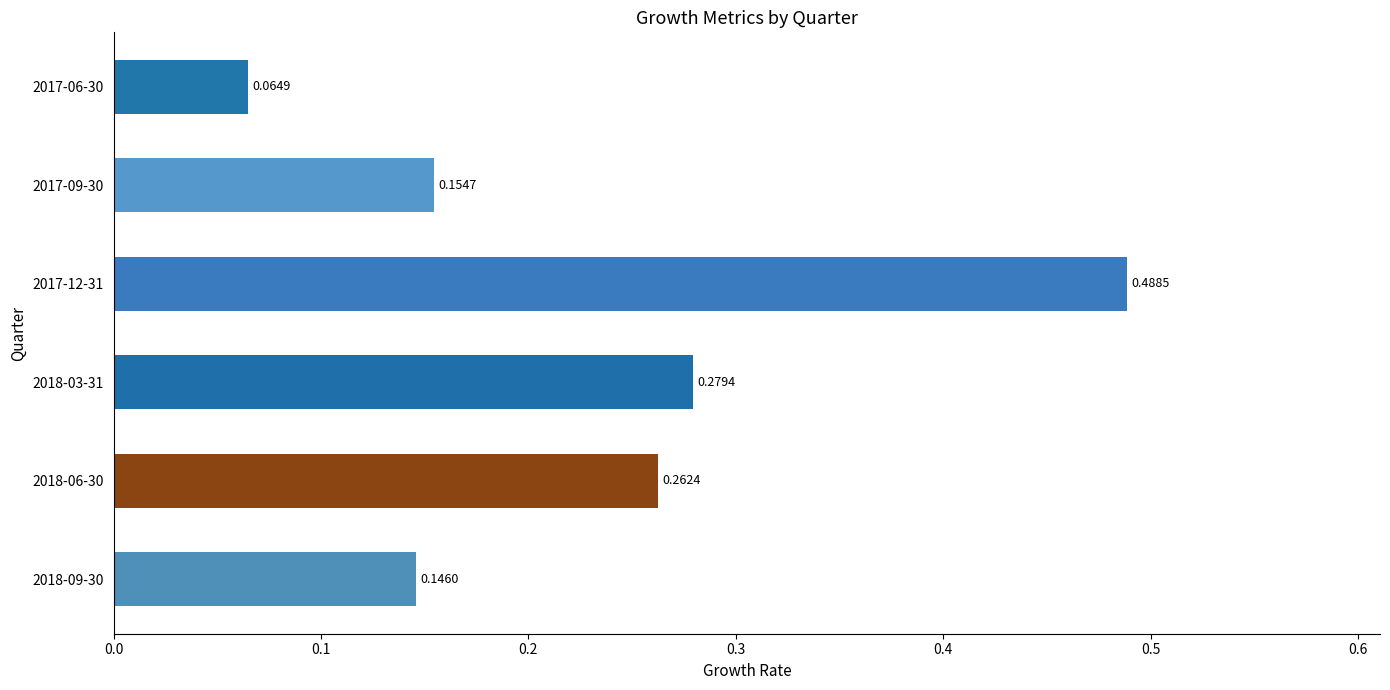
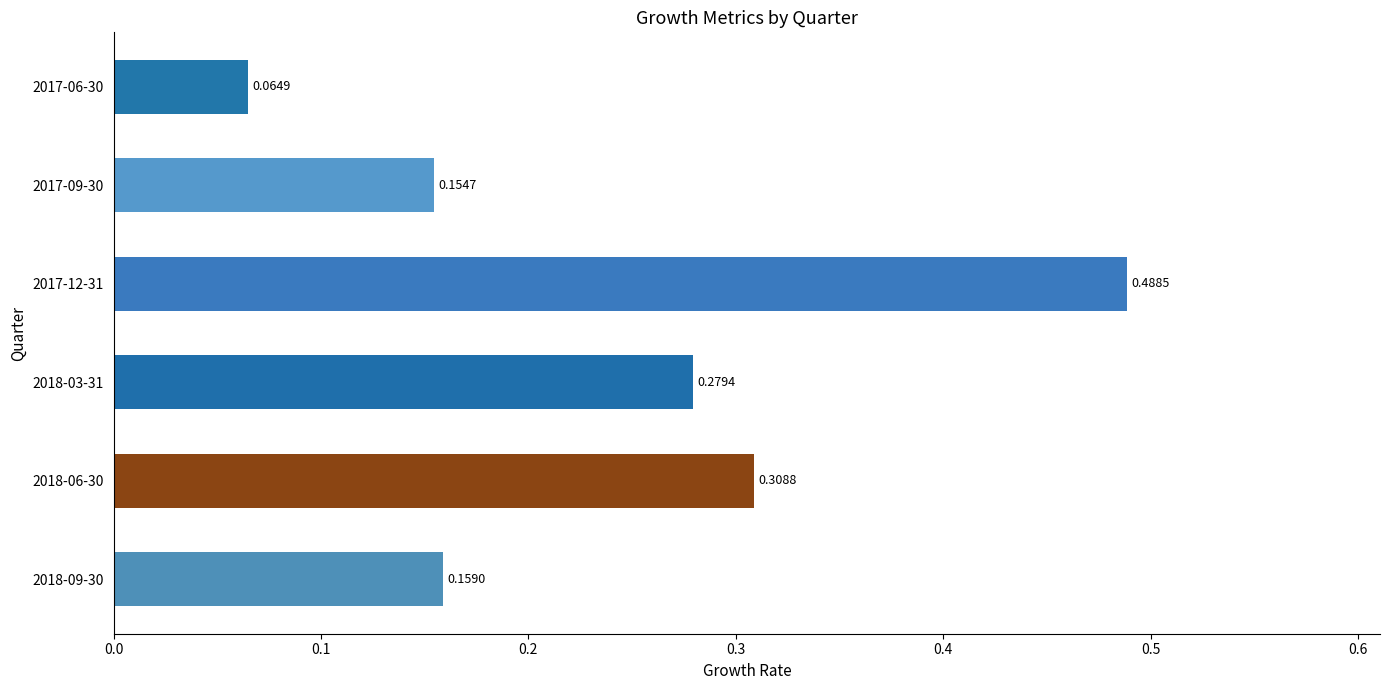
2018-06-30: 0.2624 -> 0.3088
2018-09-30: 0.1460 -> 0.1590
